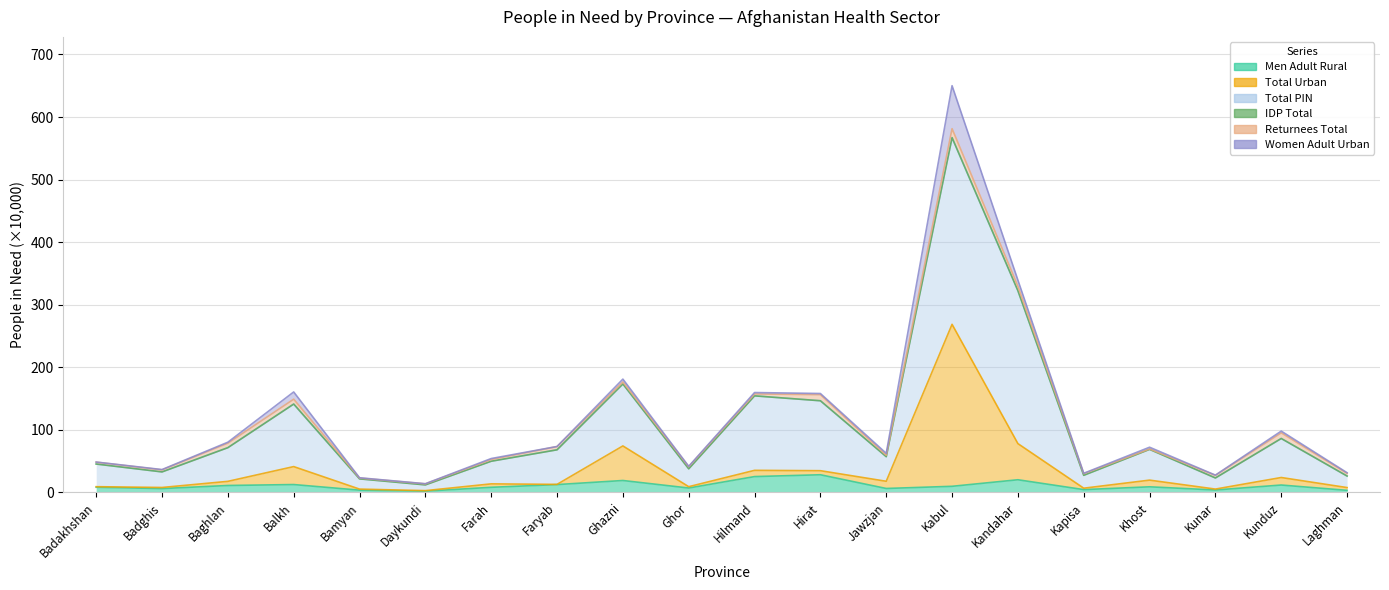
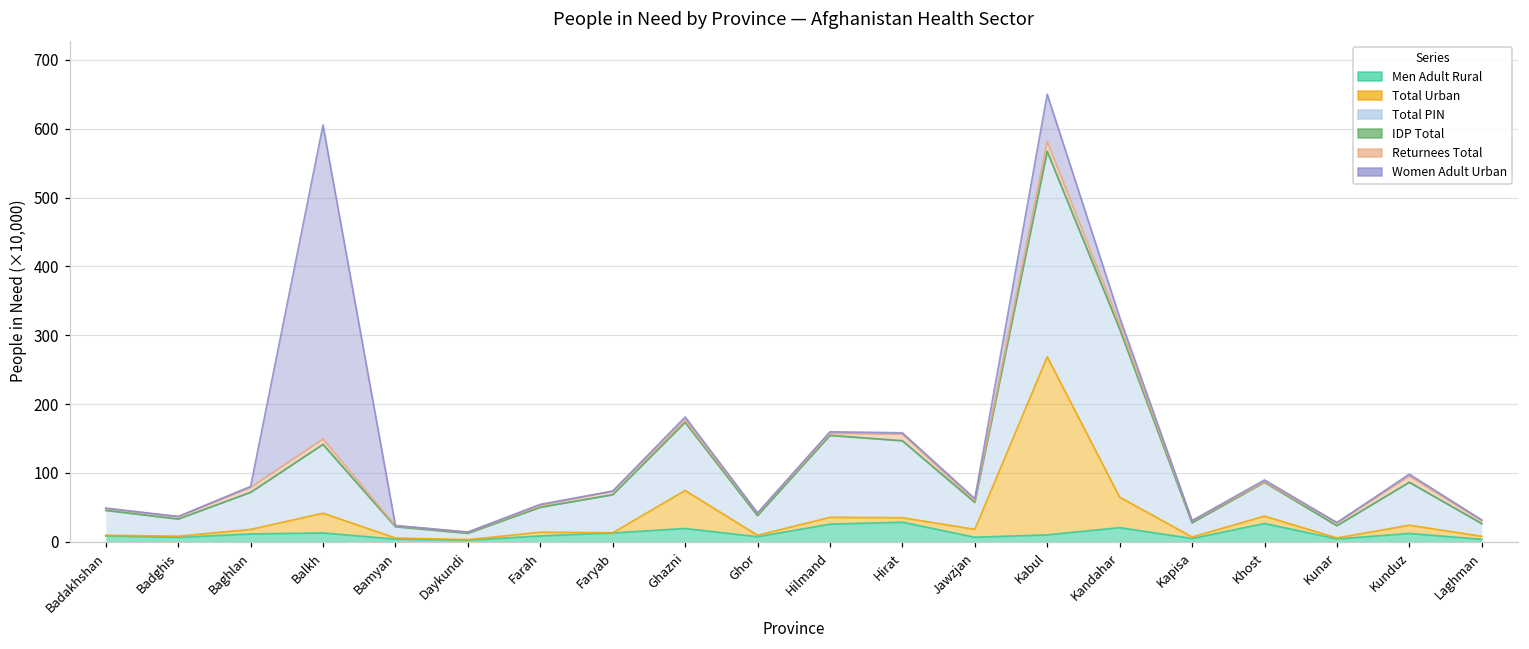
Women Adult Urban, Balkh: 10 -> 460
Total Urban, Kandahar: 60 -> 40
Men Adult Rural, Khost: 10 -> 30
